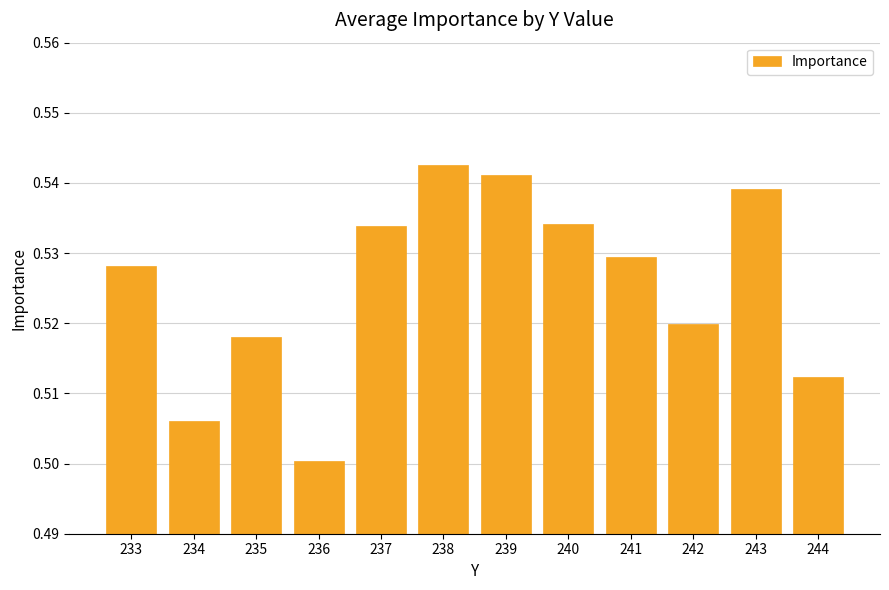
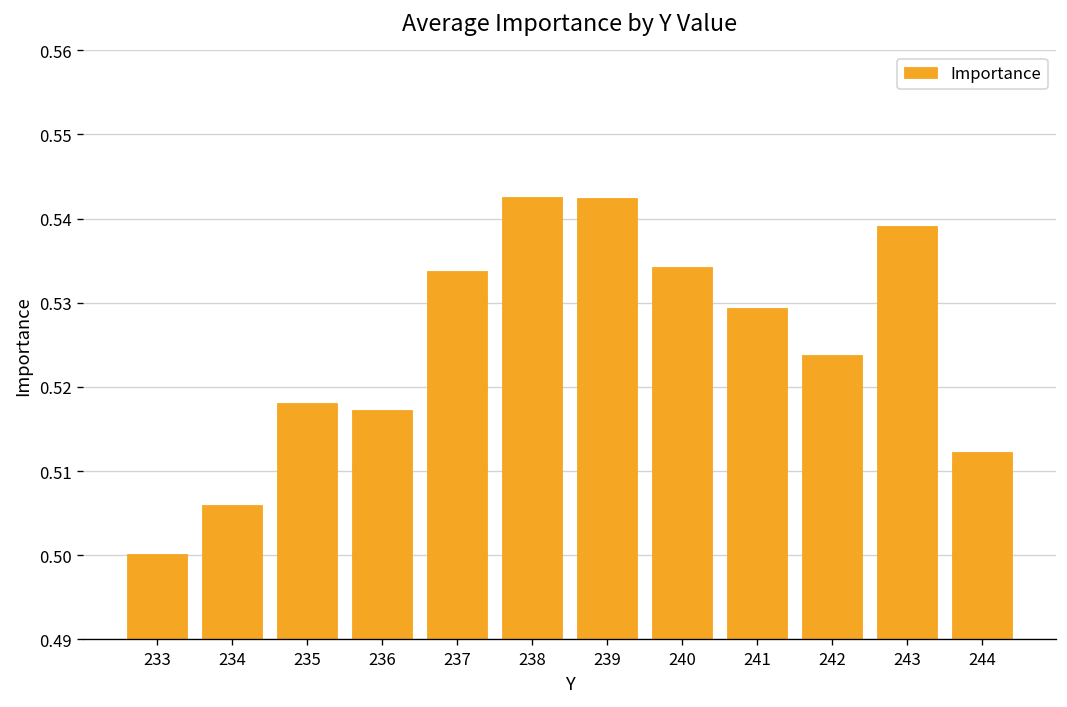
233: 0.528 -> 0.500
236: 0.500 -> 0.517
239: 0.541 -> 0.542
242: 0.520 -> 0.524
